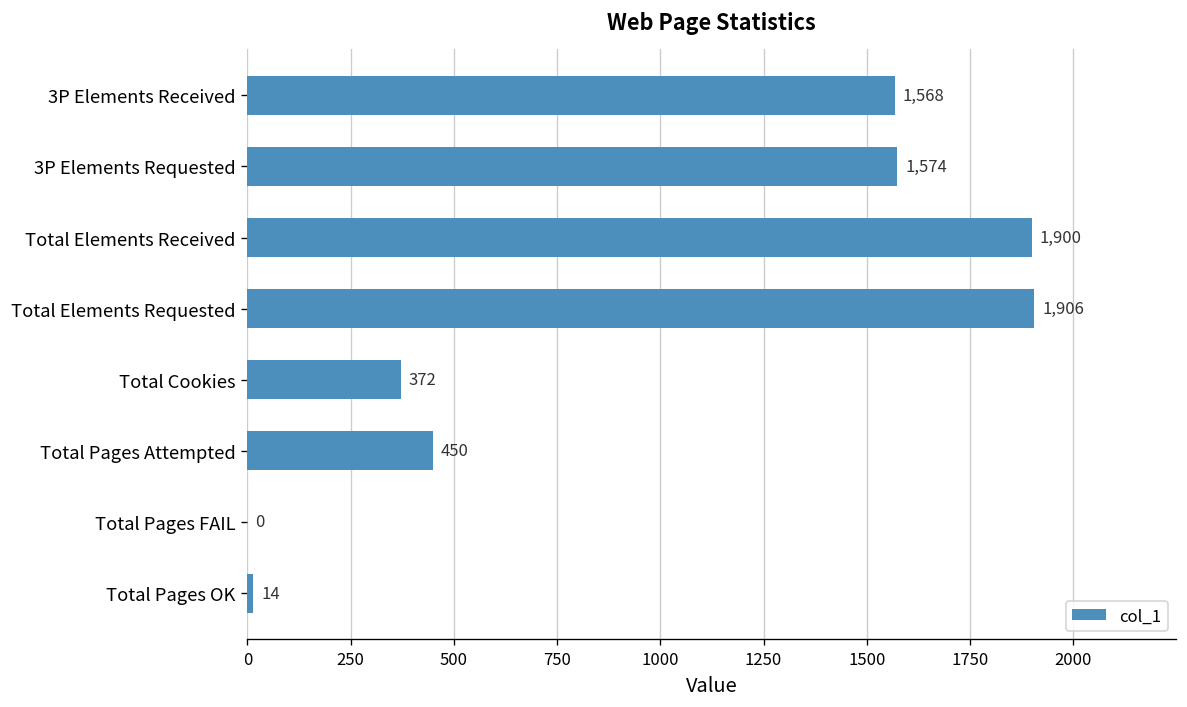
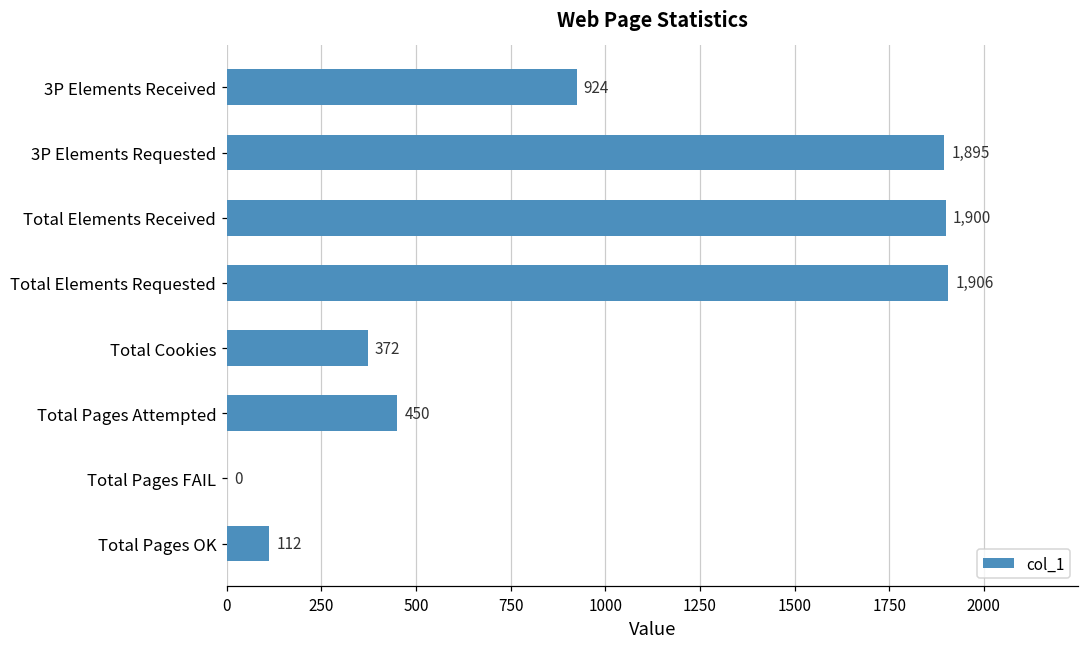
3P Elements Received: 1,568 -> 924
3P Elements Requested: 1,574 -> 1,895
Total Pages OK: 14 -> 112
